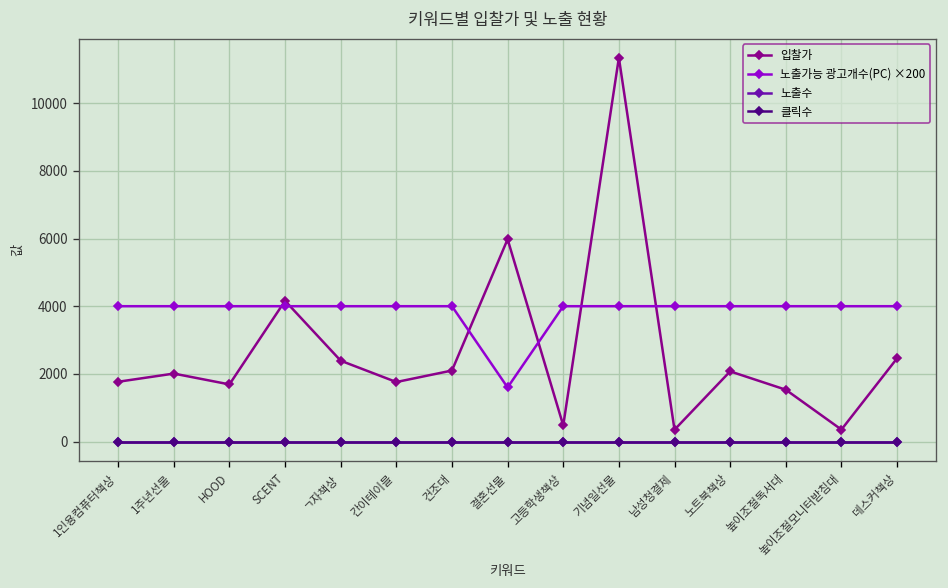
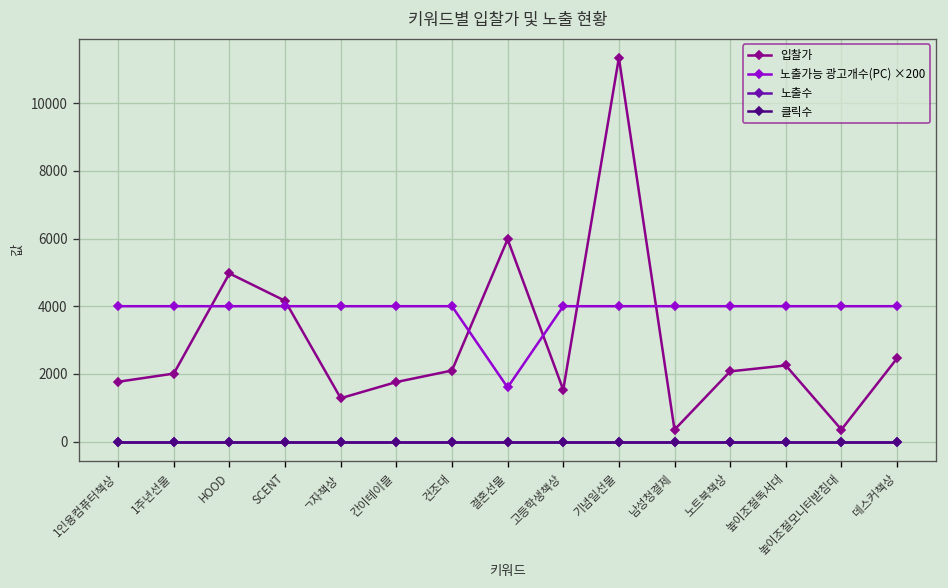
입찰가, HOOD: 1700 -> 5000
입찰가, ㄱ자책상: 2400 -> 1300
입찰가, 고등학생책상: 500 -> 1500
입찰가, 높이조절독서대: 1500 -> 2300
